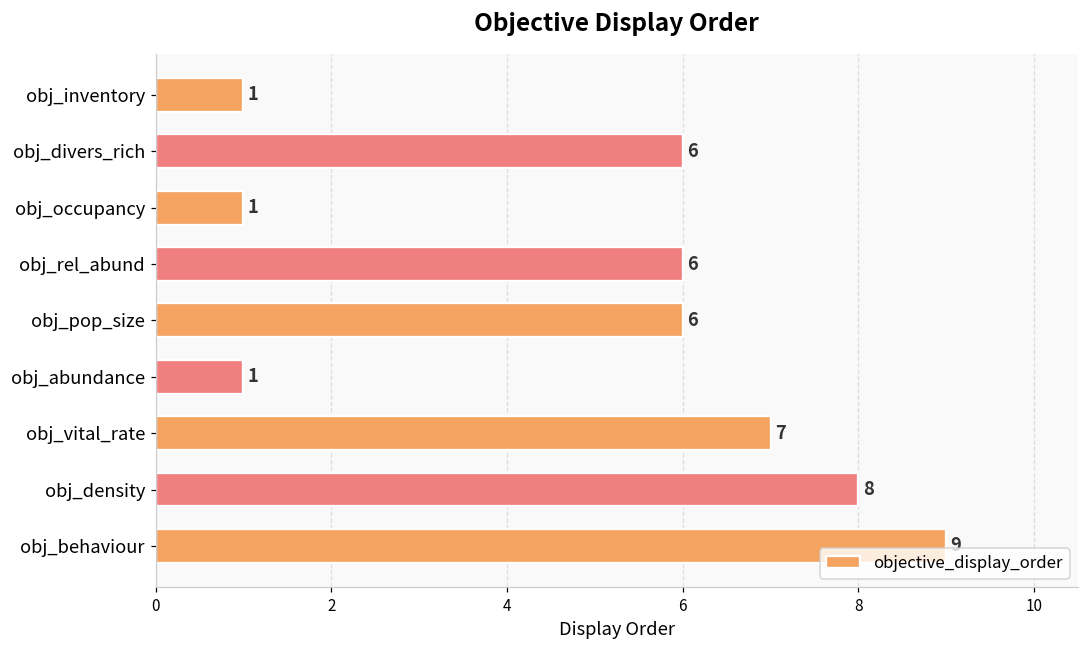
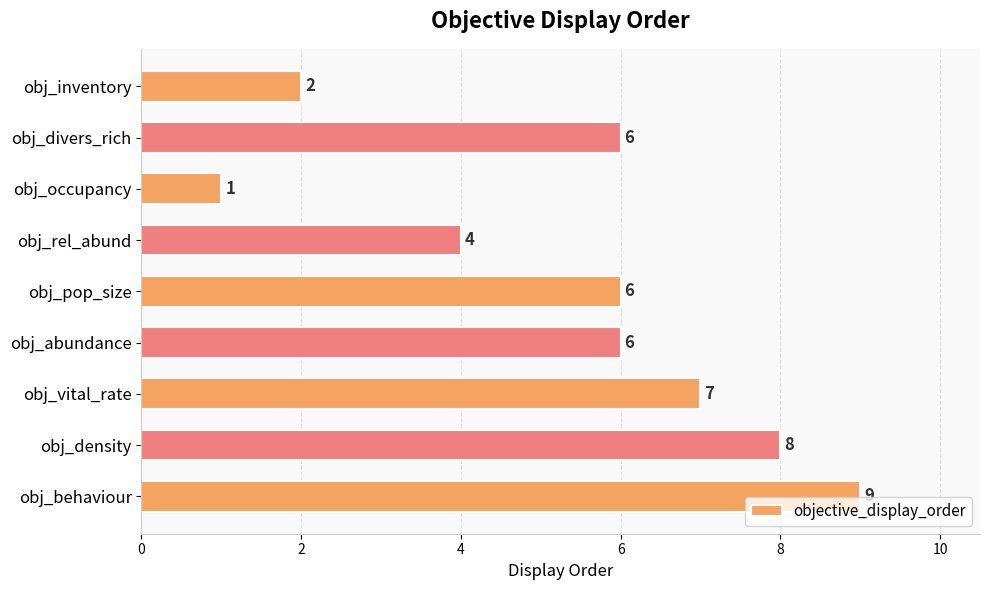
obj_inventory: 1 -> 2
obj_rel_abund: 6 -> 4
obj_abundance: 1 -> 6
